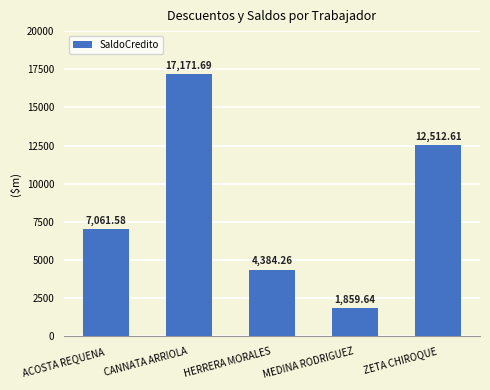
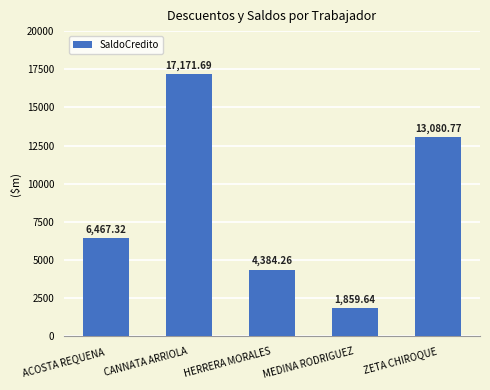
ACOSTA REQUENA: 7,061.58 -> 6,467.32
ZETA CHIROQUE: 12,512.61 -> 13,080.77
